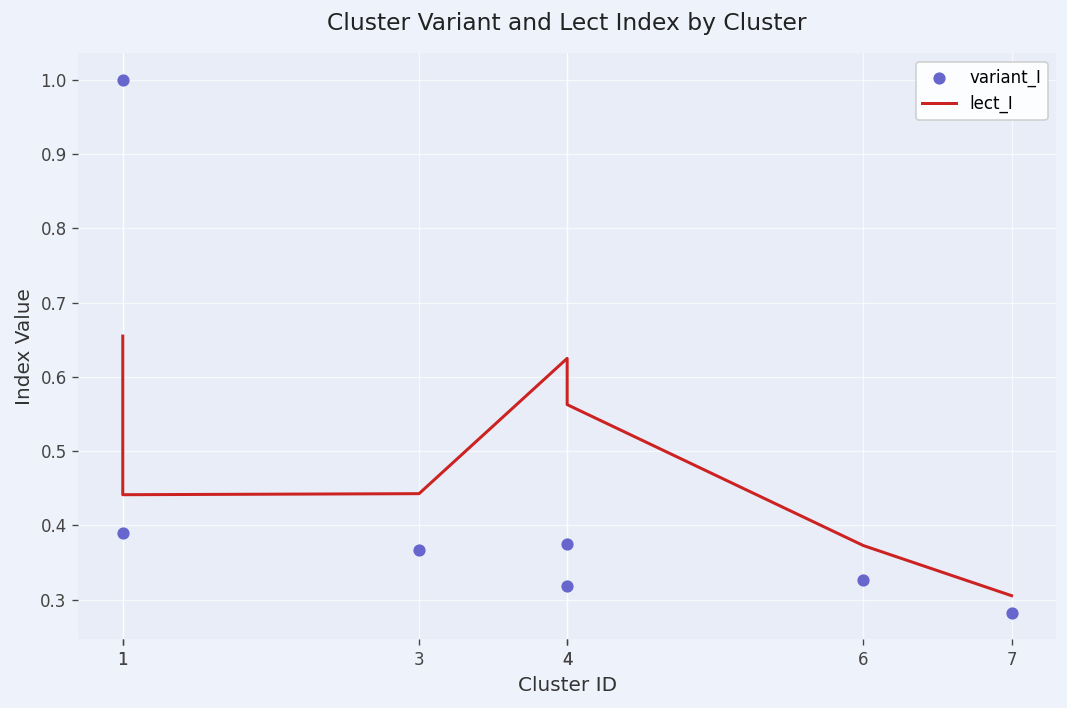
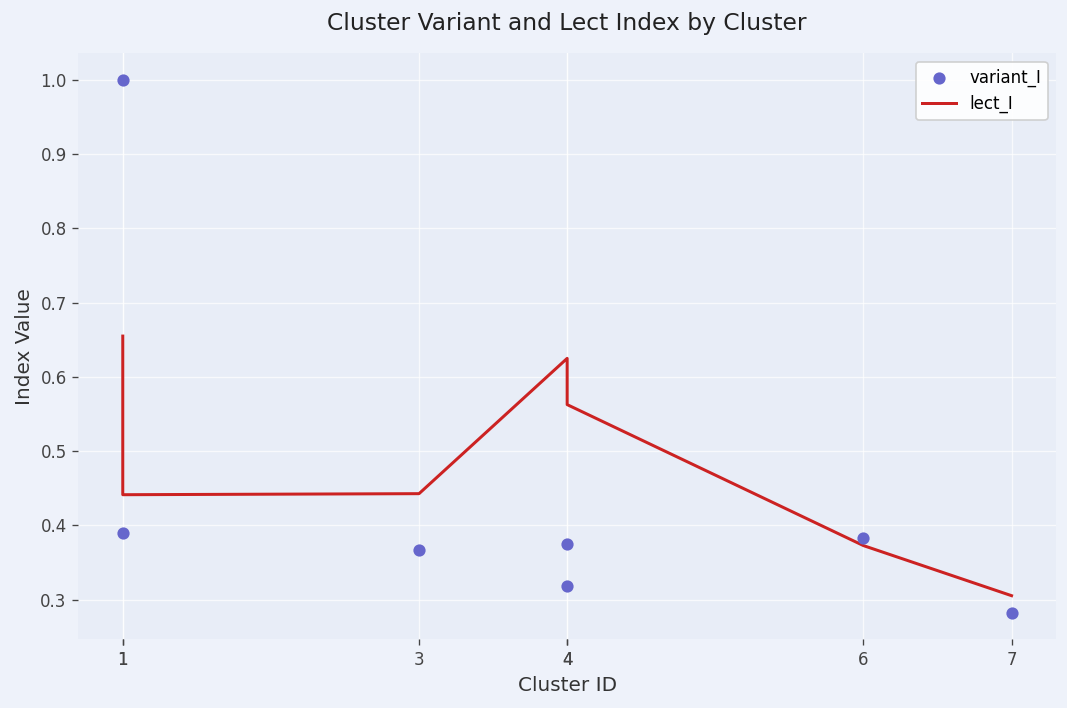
variant_I, 6: 0.33 -> 0.38
